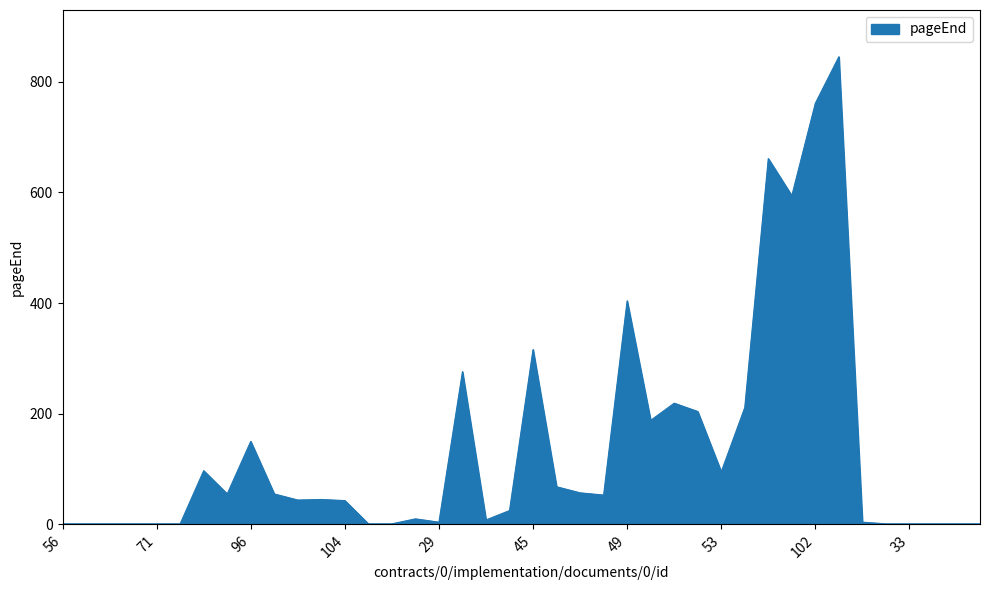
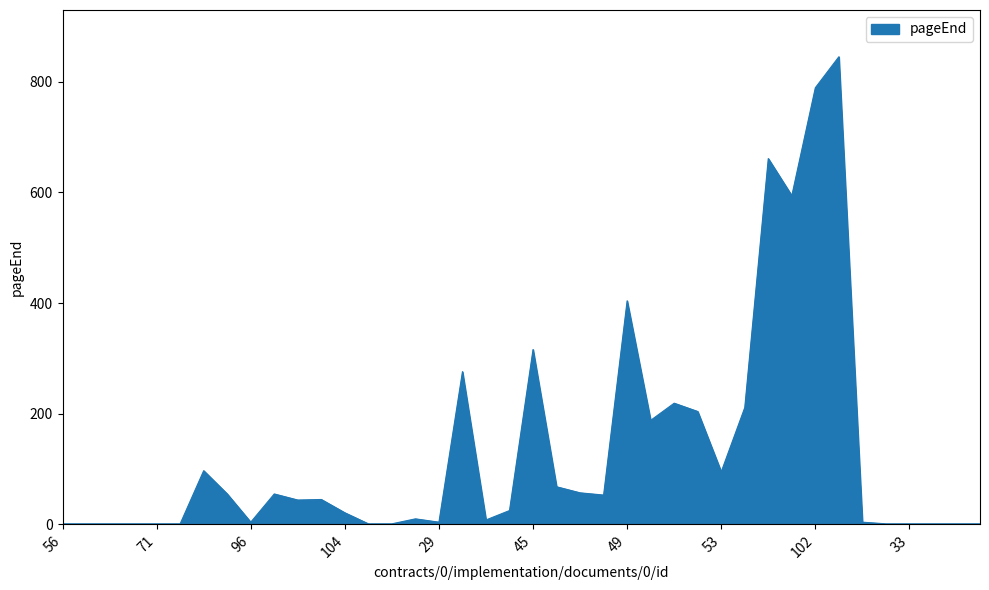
96: 150 -> 0
104: 40 -> 20
102: 760 -> 790
